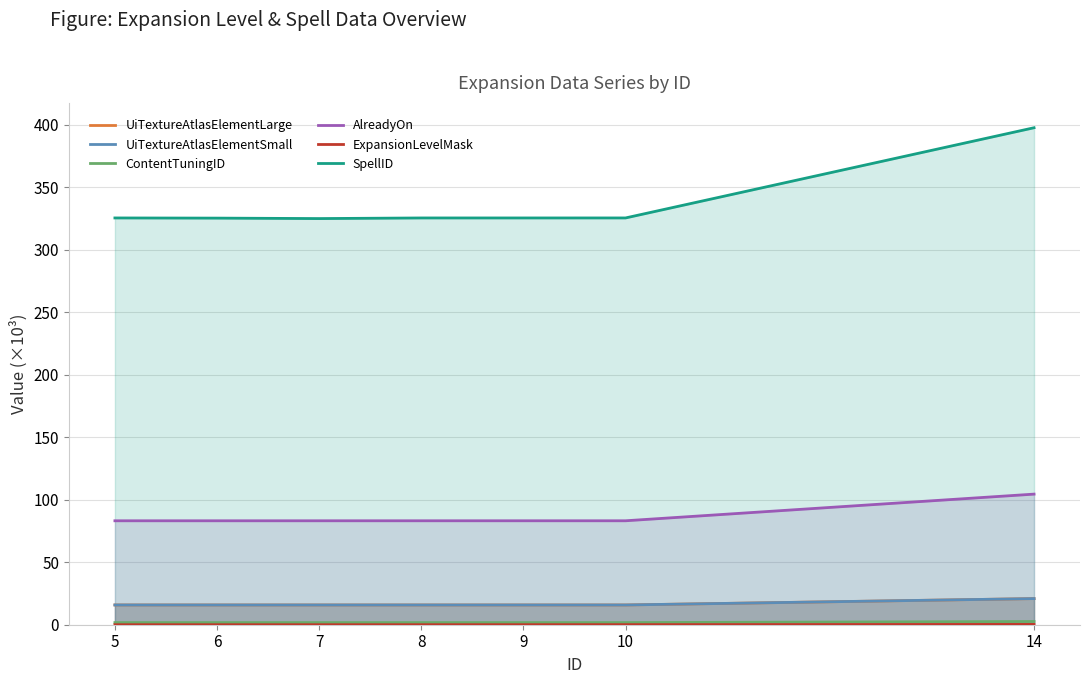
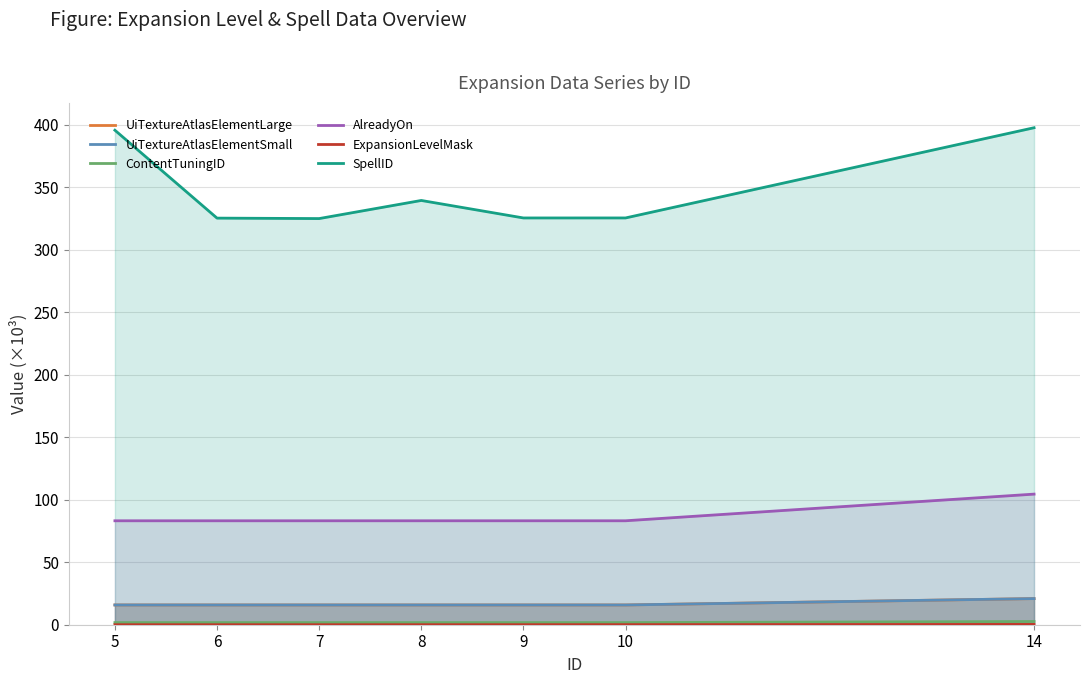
SpellID, 5: 326 -> 396
SpellID, 8: 326 -> 340
